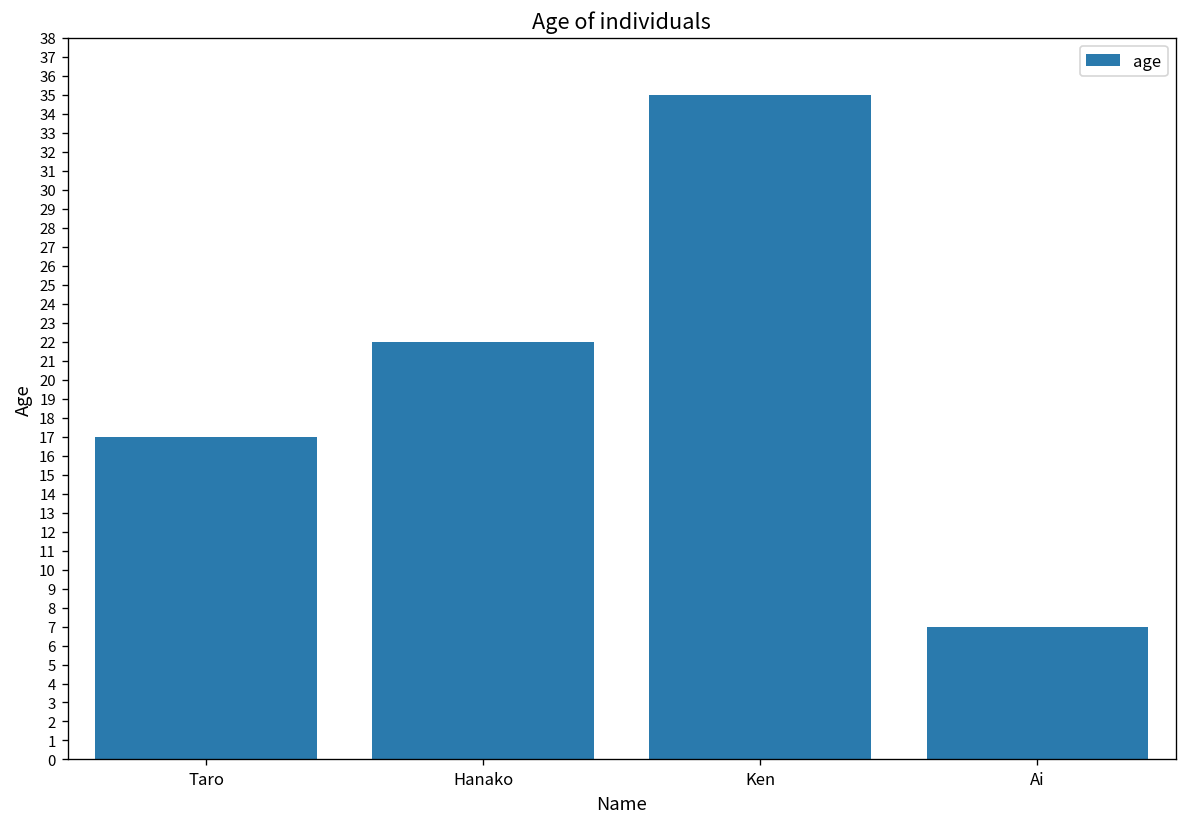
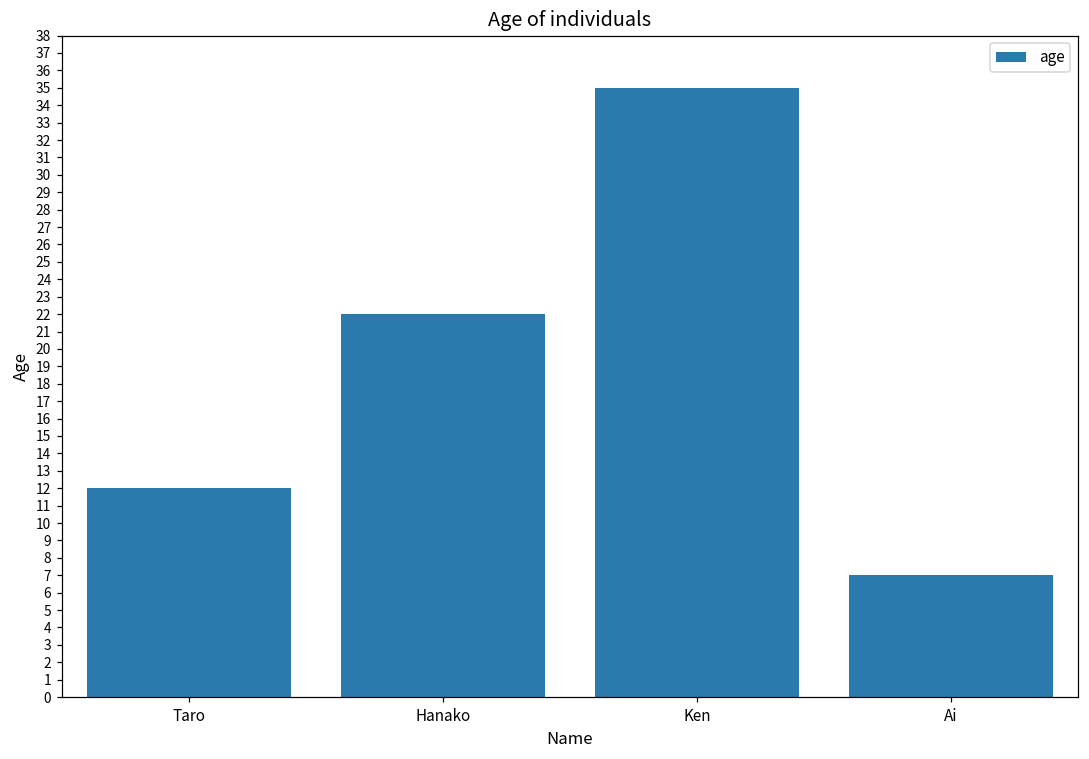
Taro: 17 -> 12
